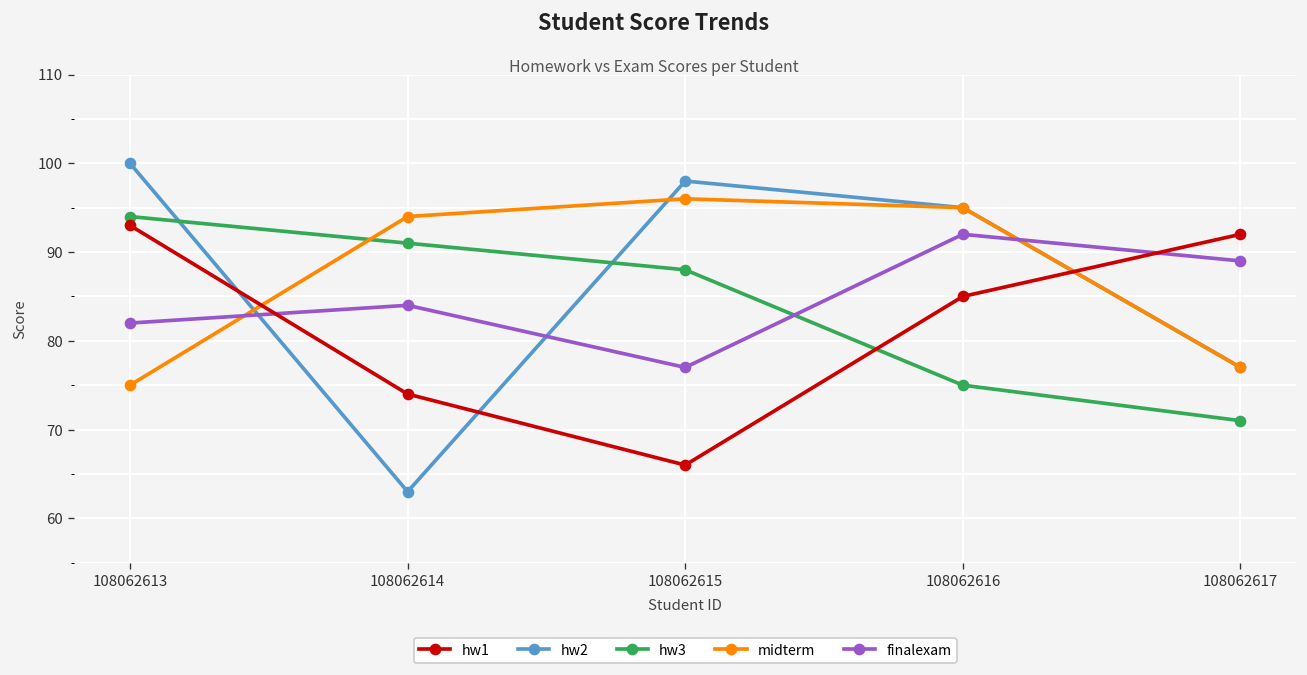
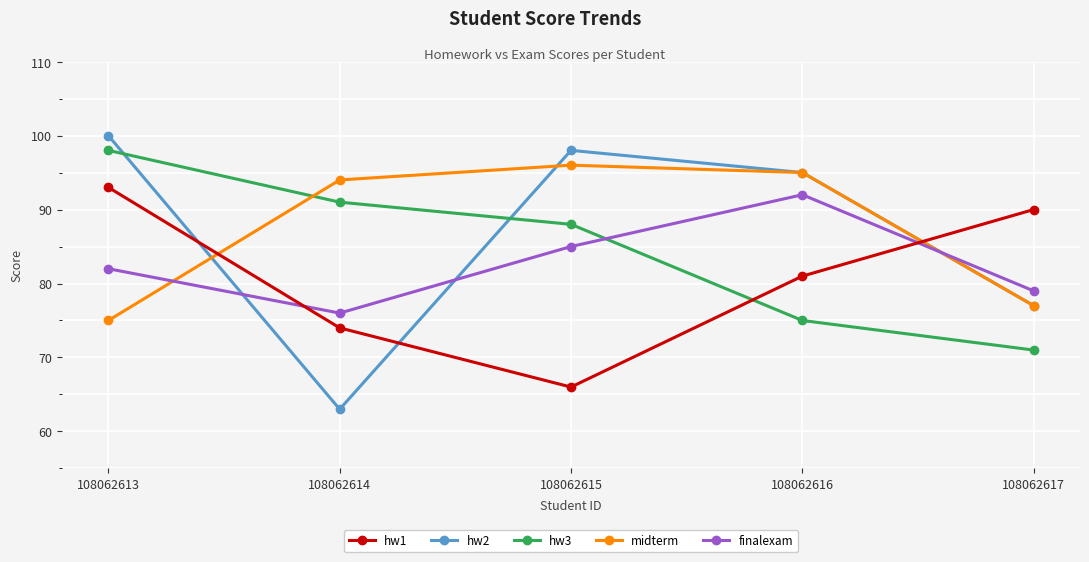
hw3, 108062613: 94 -> 98
finalexam, 108062614: 84 -> 76
finalexam, 108062615: 77 -> 85
hw1, 108062616: 85 -> 81
hw1, 108062617: 92 -> 90
finalexam, 108062617: 89 -> 79
